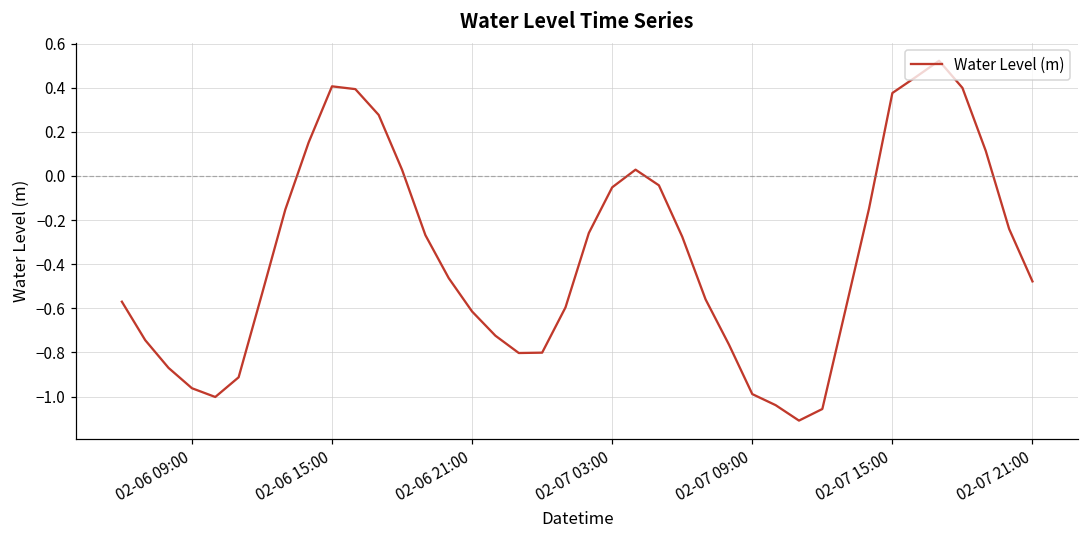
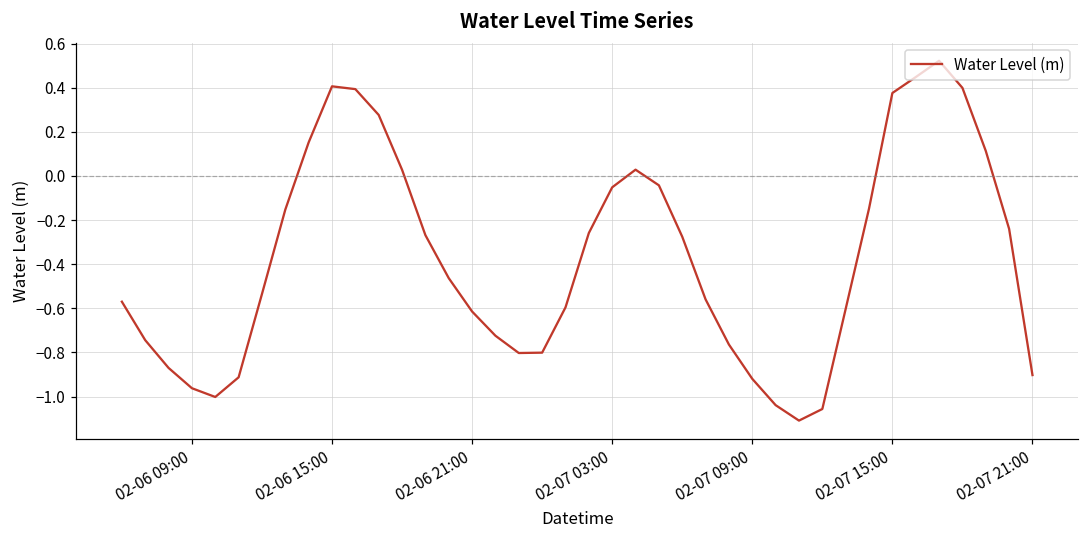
02-07 09:00: -0.99 -> -0.92
02-07 21:00: -0.48 -> -0.90
